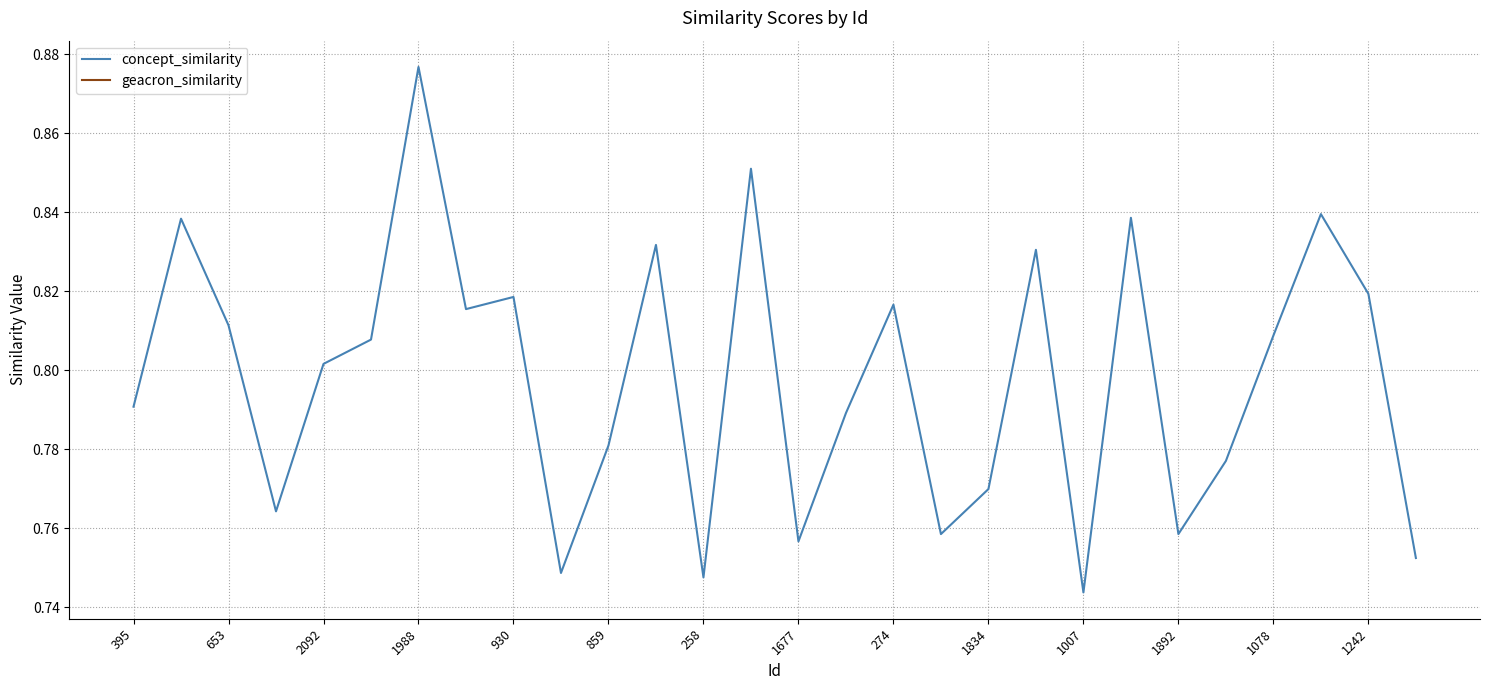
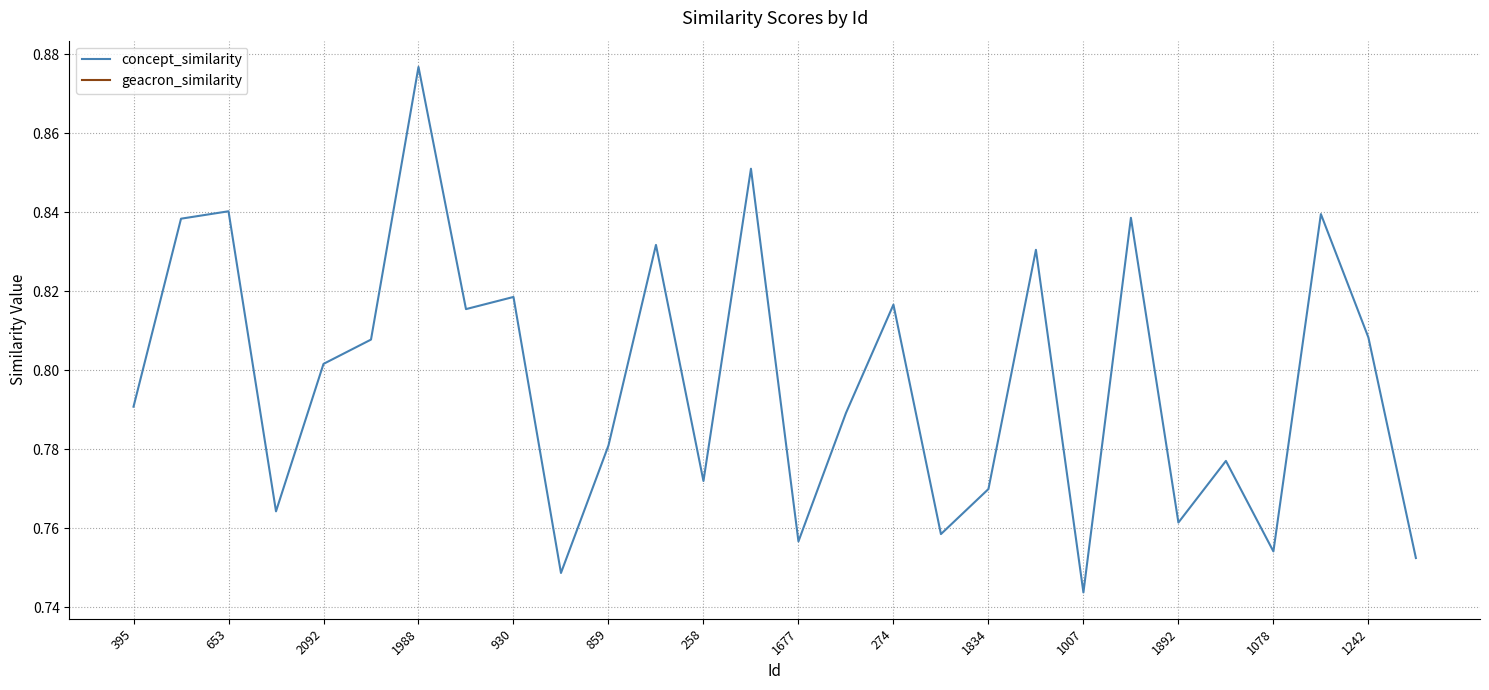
653: 0.811 -> 0.840
258: 0.748 -> 0.772
1892: 0.759 -> 0.761
1078: 0.809 -> 0.754
1242: 0.819 -> 0.808
